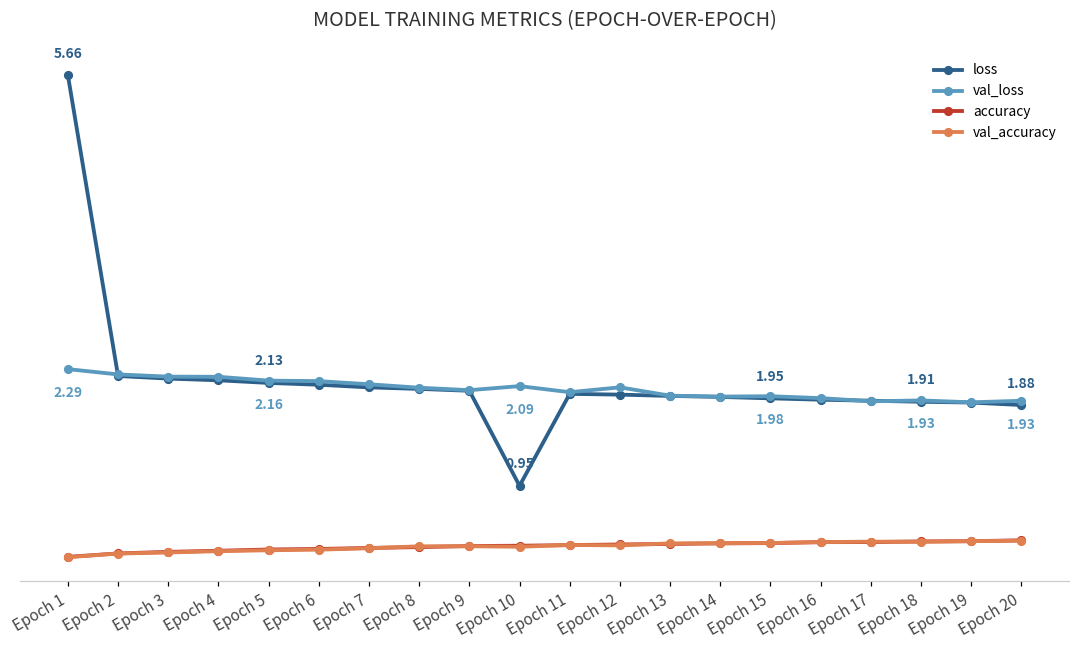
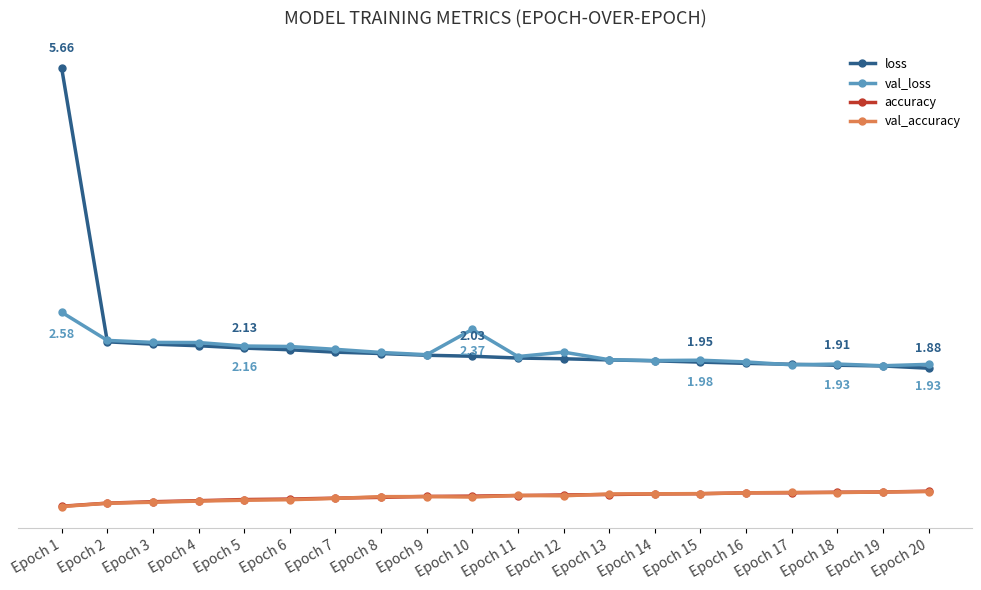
val_loss, Epoch 1: 2.29 -> 2.58
loss, Epoch 10: 0.95 -> 2.03
val_loss, Epoch 10: 2.09 -> 2.37
